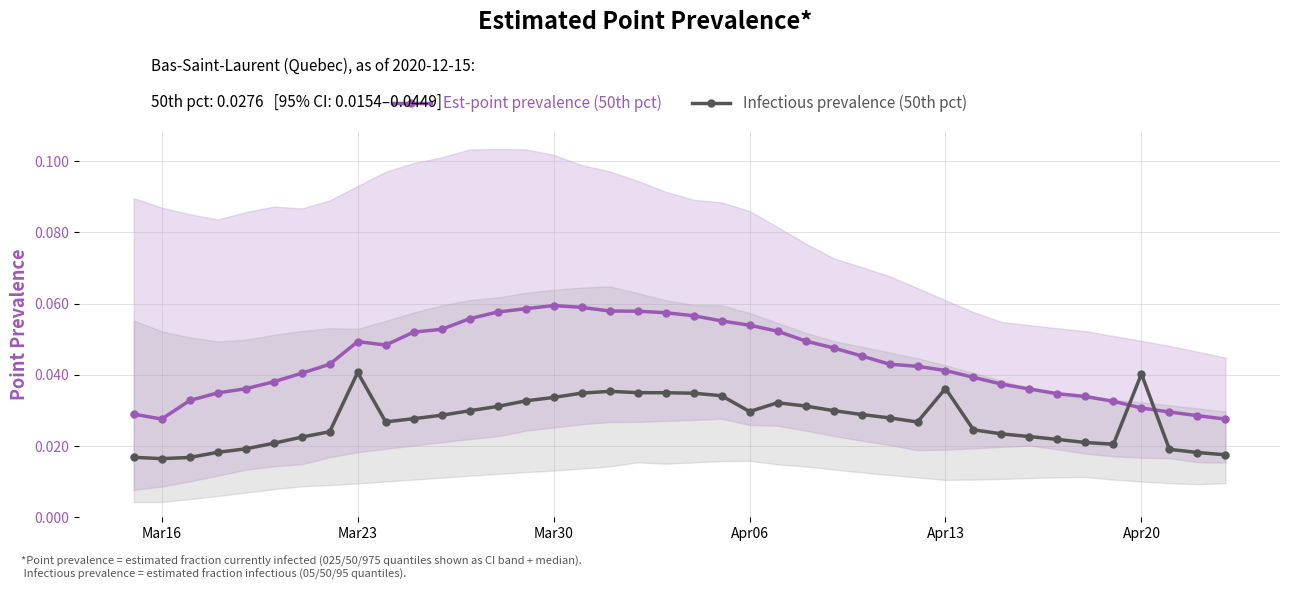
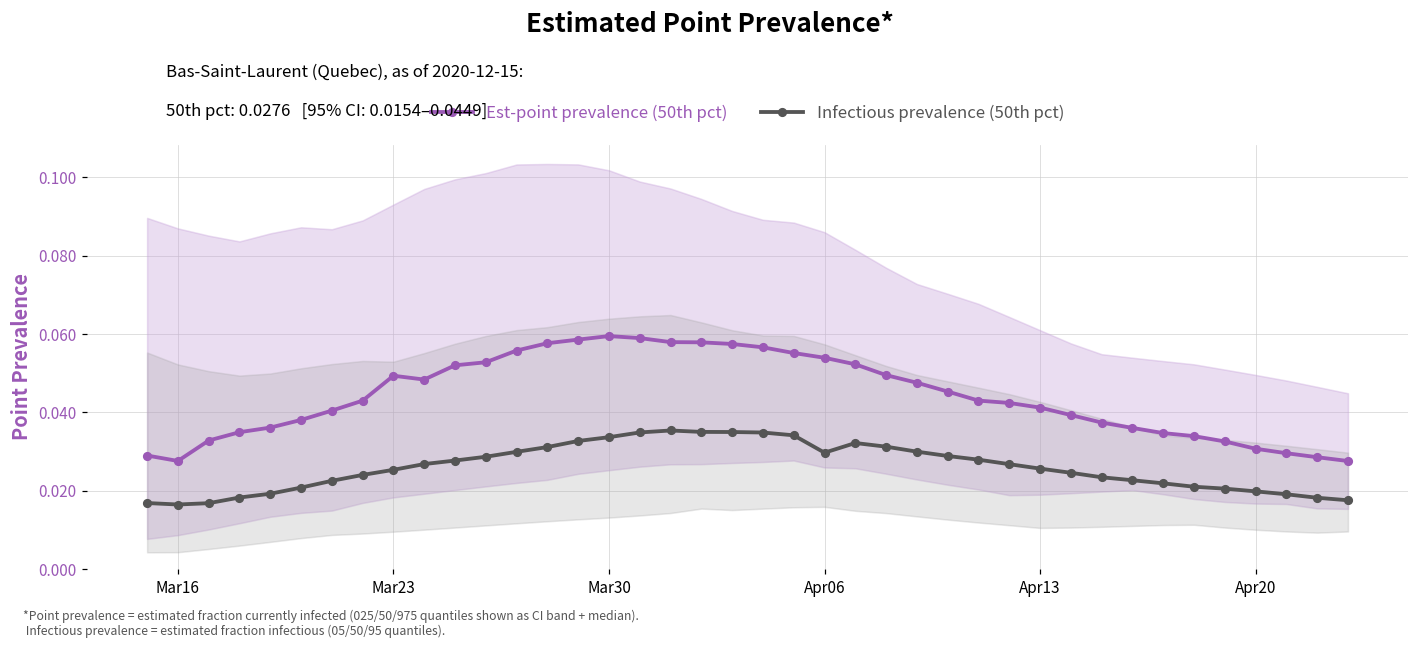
Infectious prevalence (50th pct), Mar23: 0.041 -> 0.025
Infectious prevalence (50th pct), Apr13: 0.036 -> 0.026
Infectious prevalence (50th pct), Apr20: 0.040 -> 0.020
